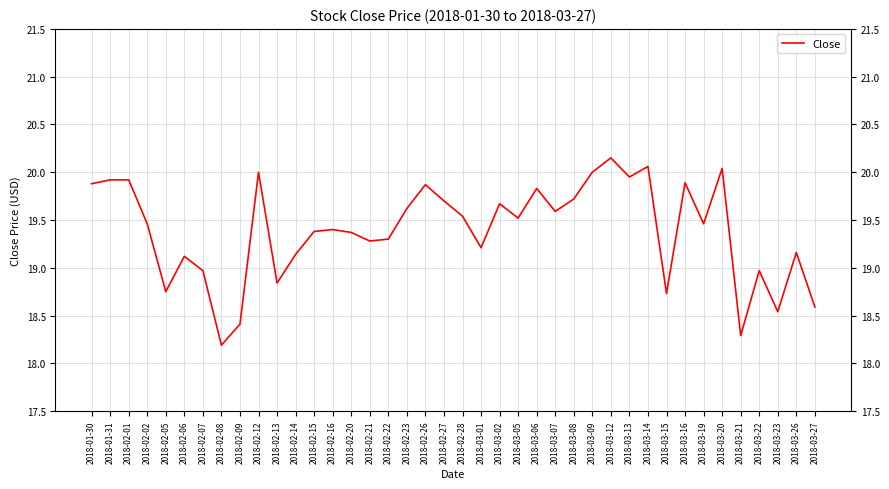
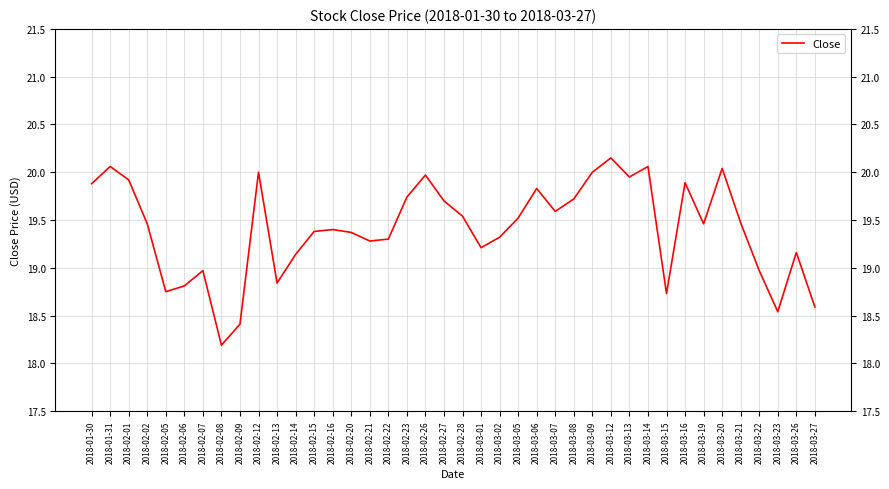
2018-01-31: 19.9 -> 20.1
2018-02-06: 19.1 -> 18.8
2018-02-23: 19.6 -> 19.7
2018-02-26: 19.9 -> 20.0
2018-03-02: 19.7 -> 19.3
2018-03-21: 18.3 -> 19.5
